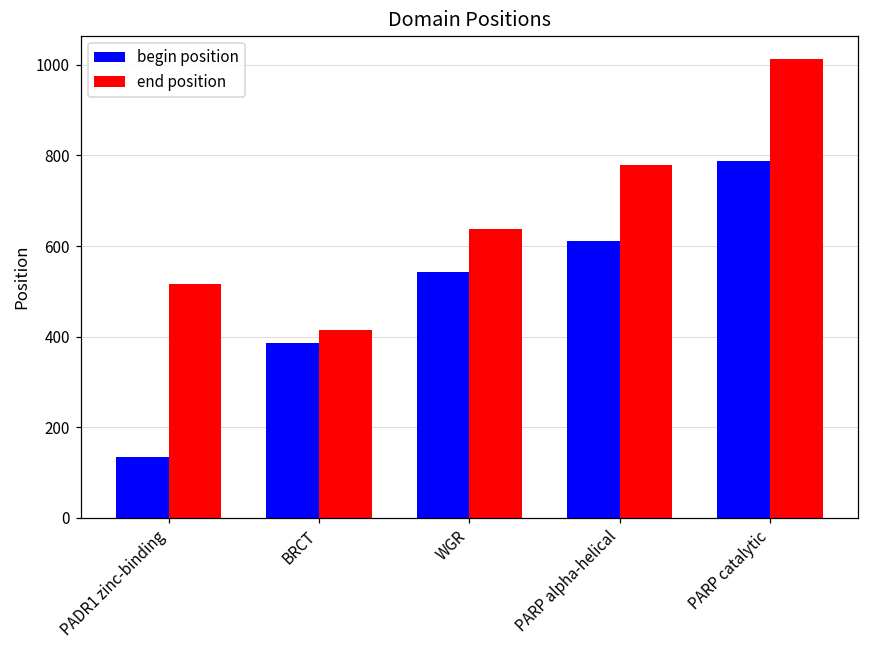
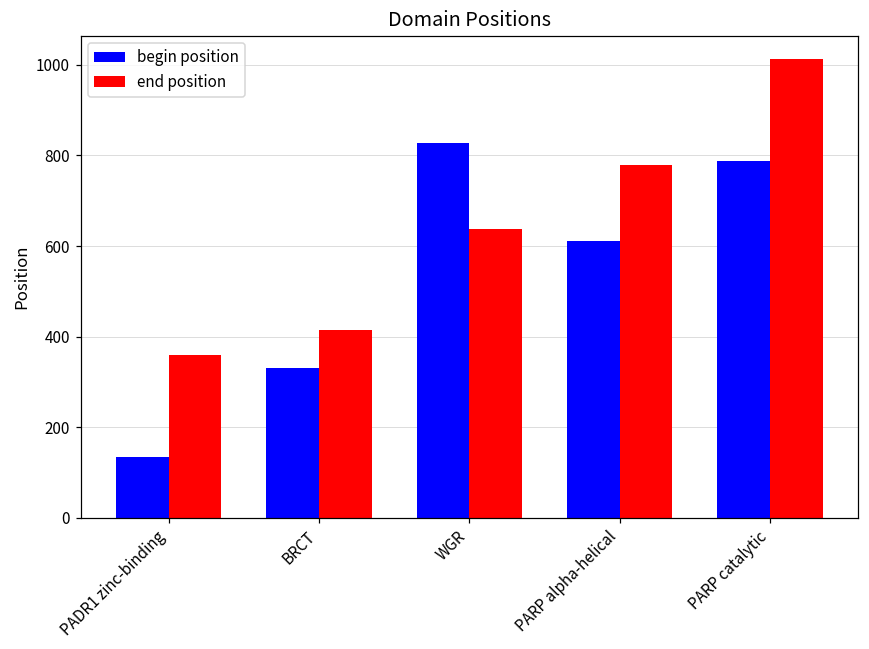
end position, PADR1 zinc-binding: 520 -> 360
begin position, BRCT: 390 -> 330
begin position, WGR: 540 -> 830
